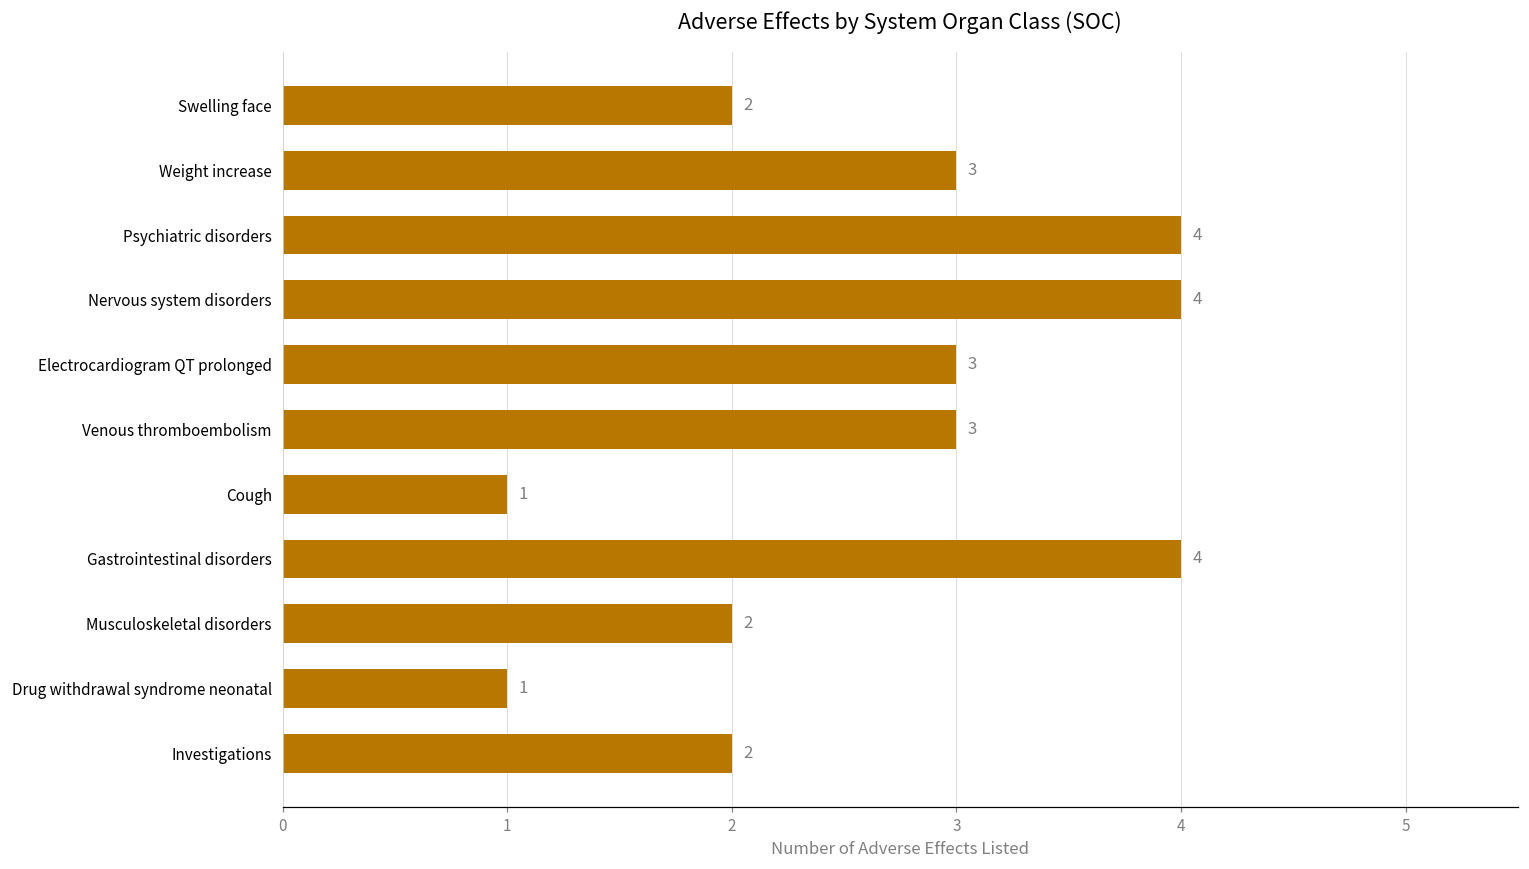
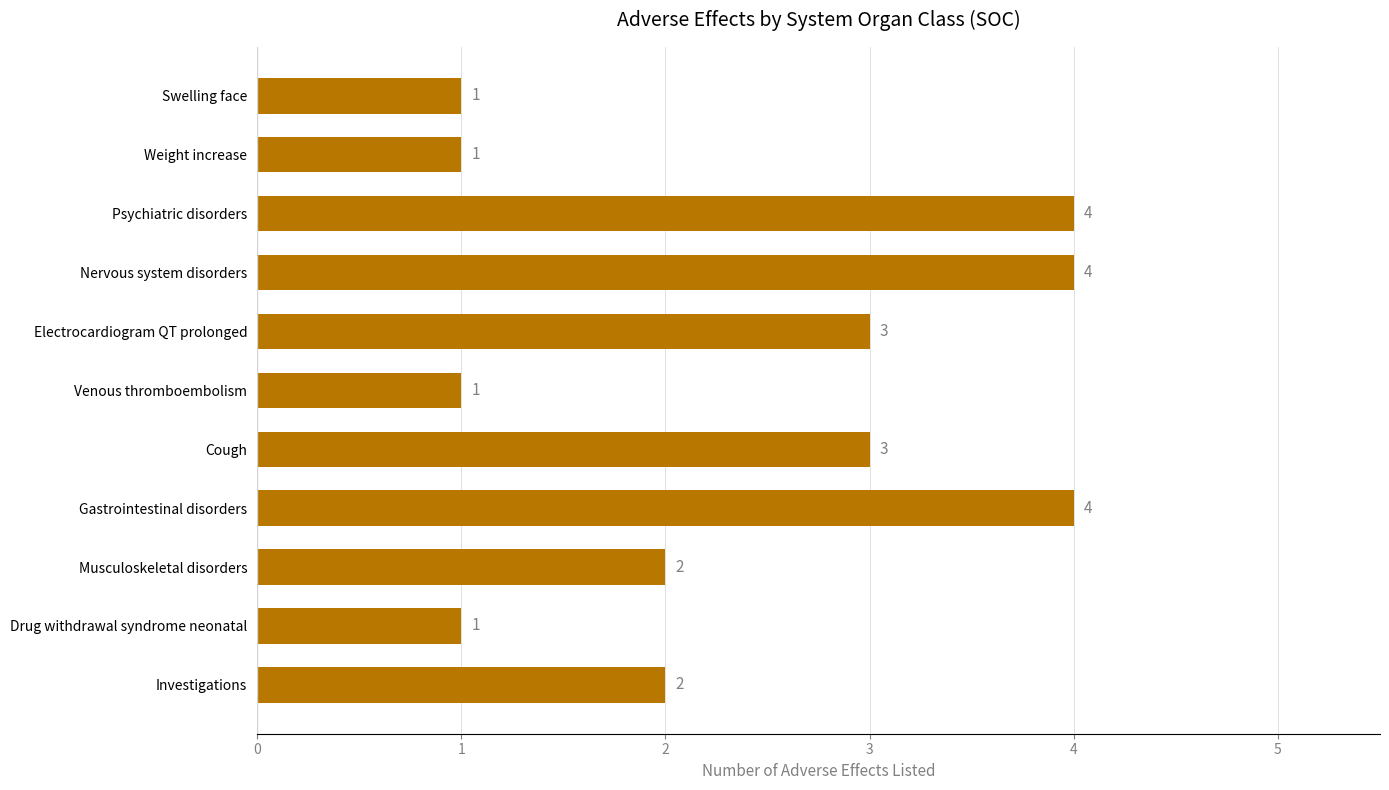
Swelling face: 2 -> 1
Weight increase: 3 -> 1
Venous thromboembolism: 3 -> 1
Cough: 1 -> 3
